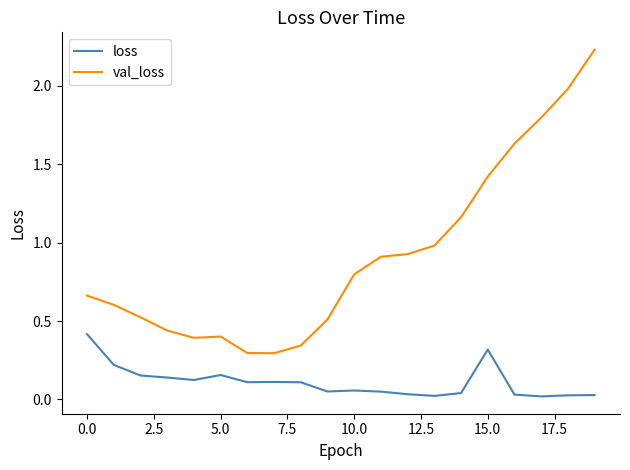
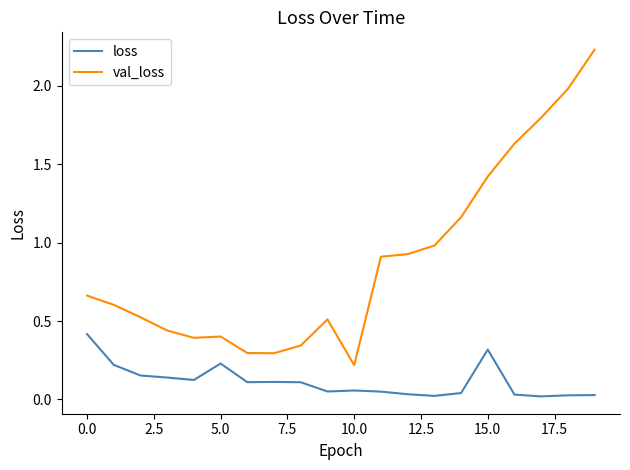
loss, 5.0: 0.16 -> 0.23
val_loss, 10.0: 0.80 -> 0.22
